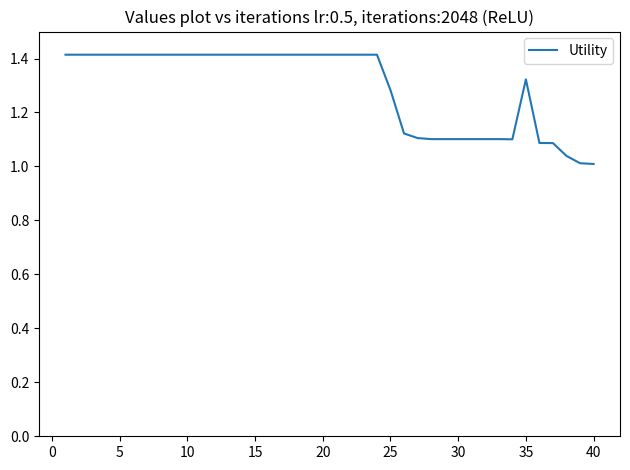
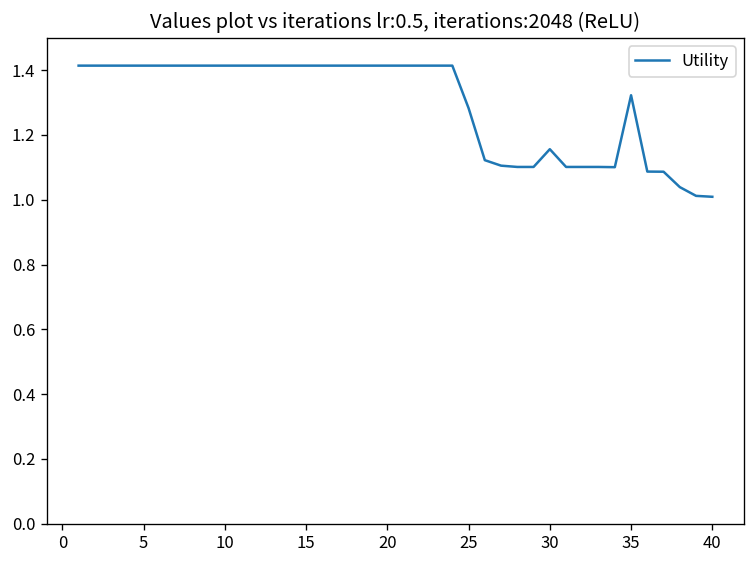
30: 1.10 -> 1.16
